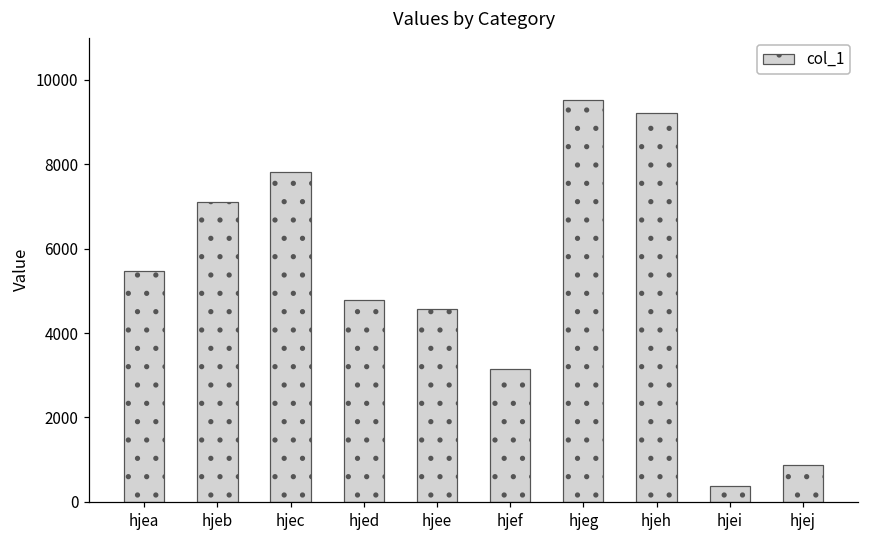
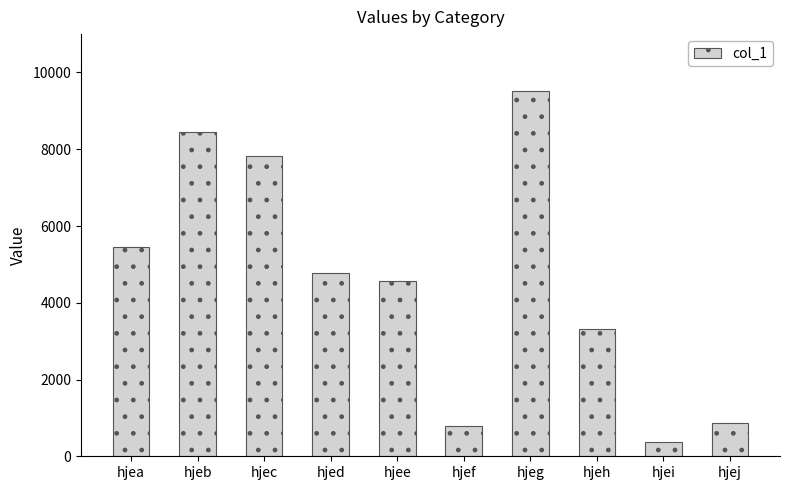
hjeb: 7100 -> 8500
hjef: 3200 -> 800
hjeh: 9200 -> 3300
